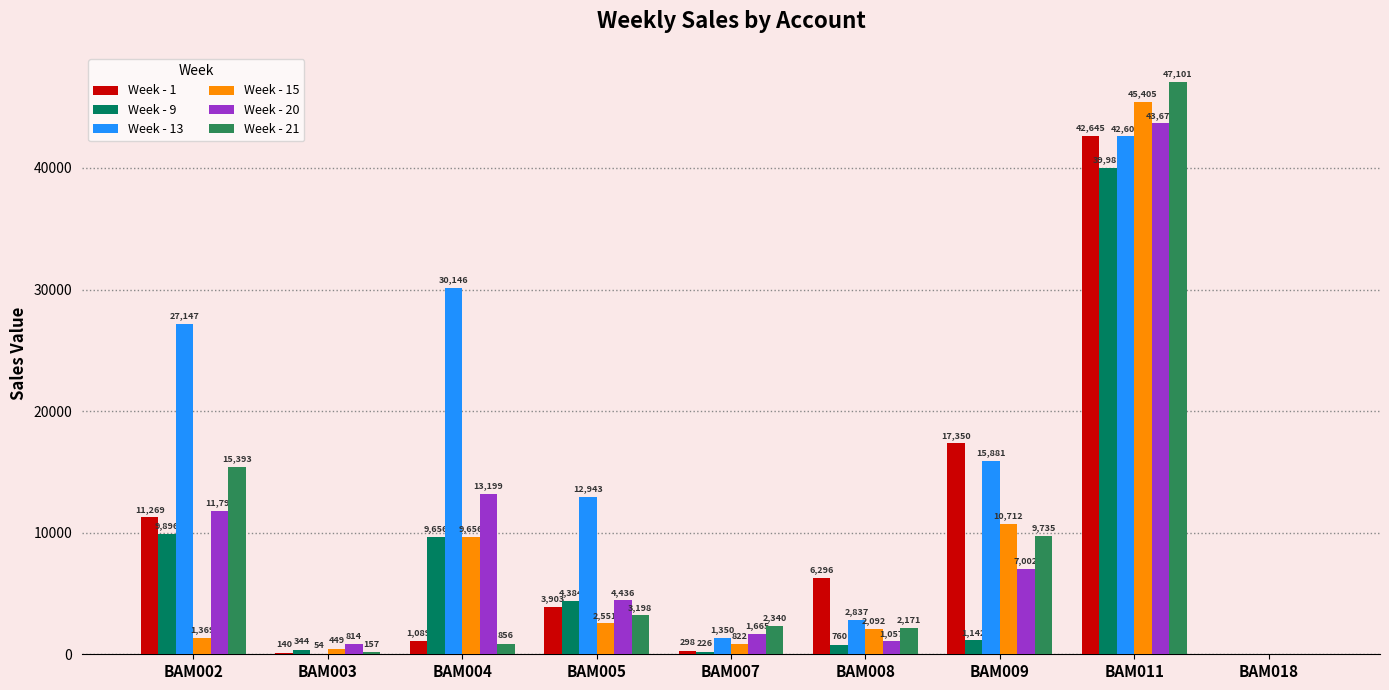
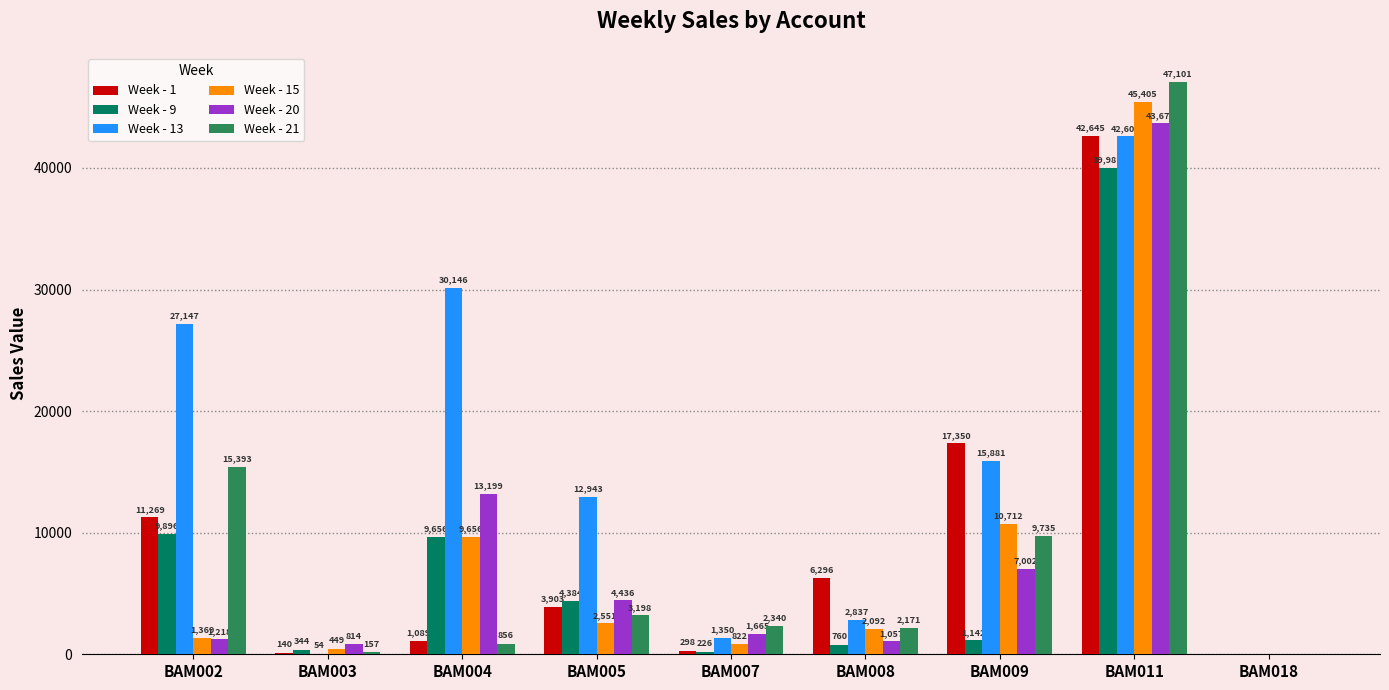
Week - 20, BAM002: 11,798 -> 1,218
